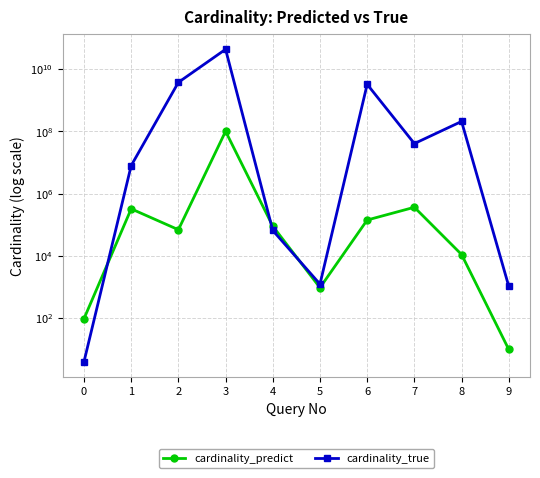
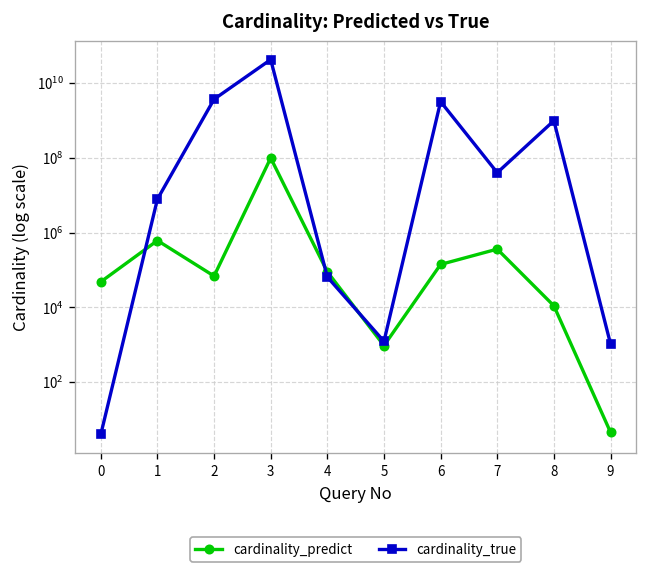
cardinality_predict, 0: 100 -> 50000
cardinality_predict, 1: 300000 -> 600000
cardinality_true, 8: 200000000 -> 1000000000
cardinality_predict, 9: 10 -> 5
